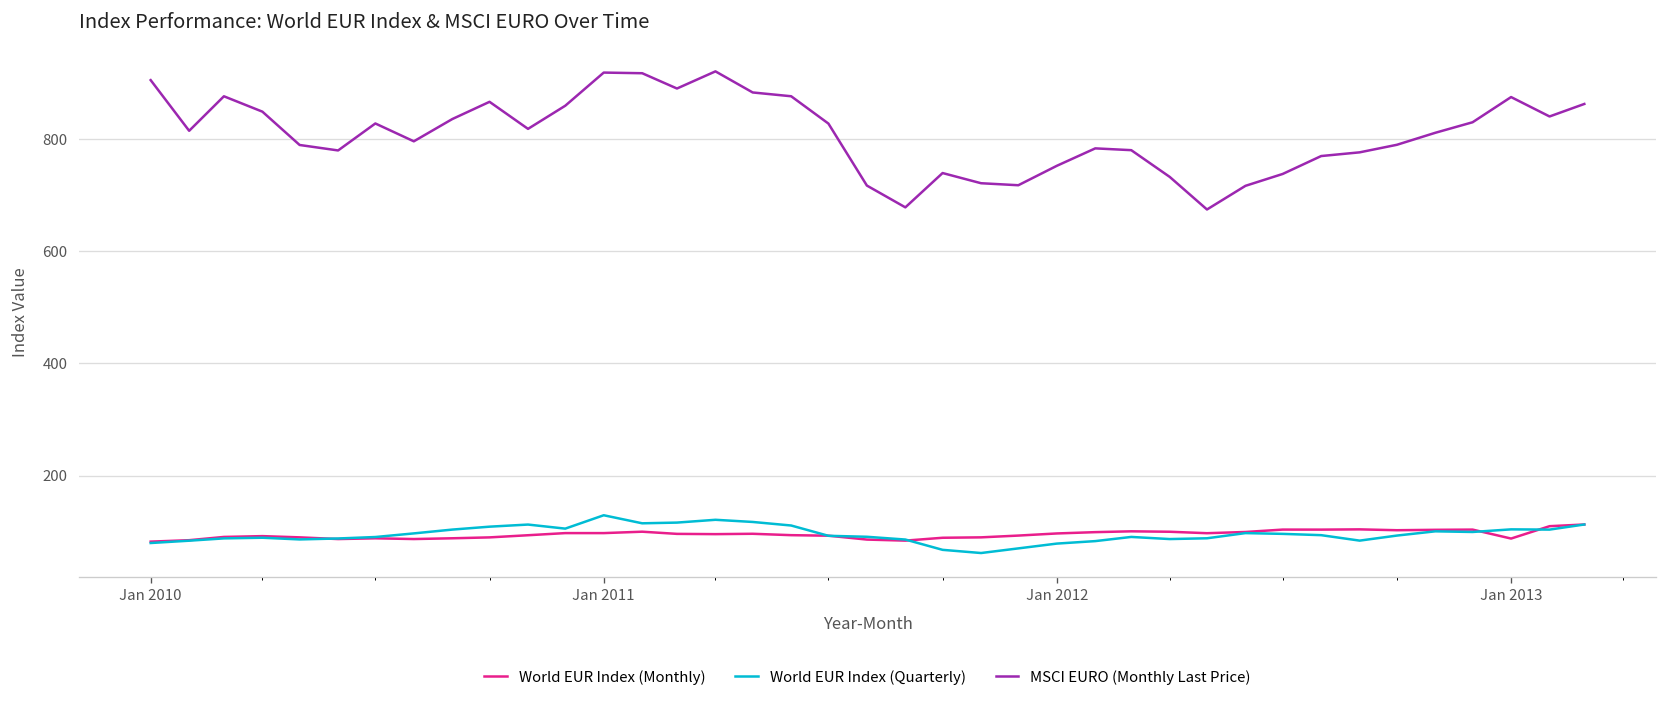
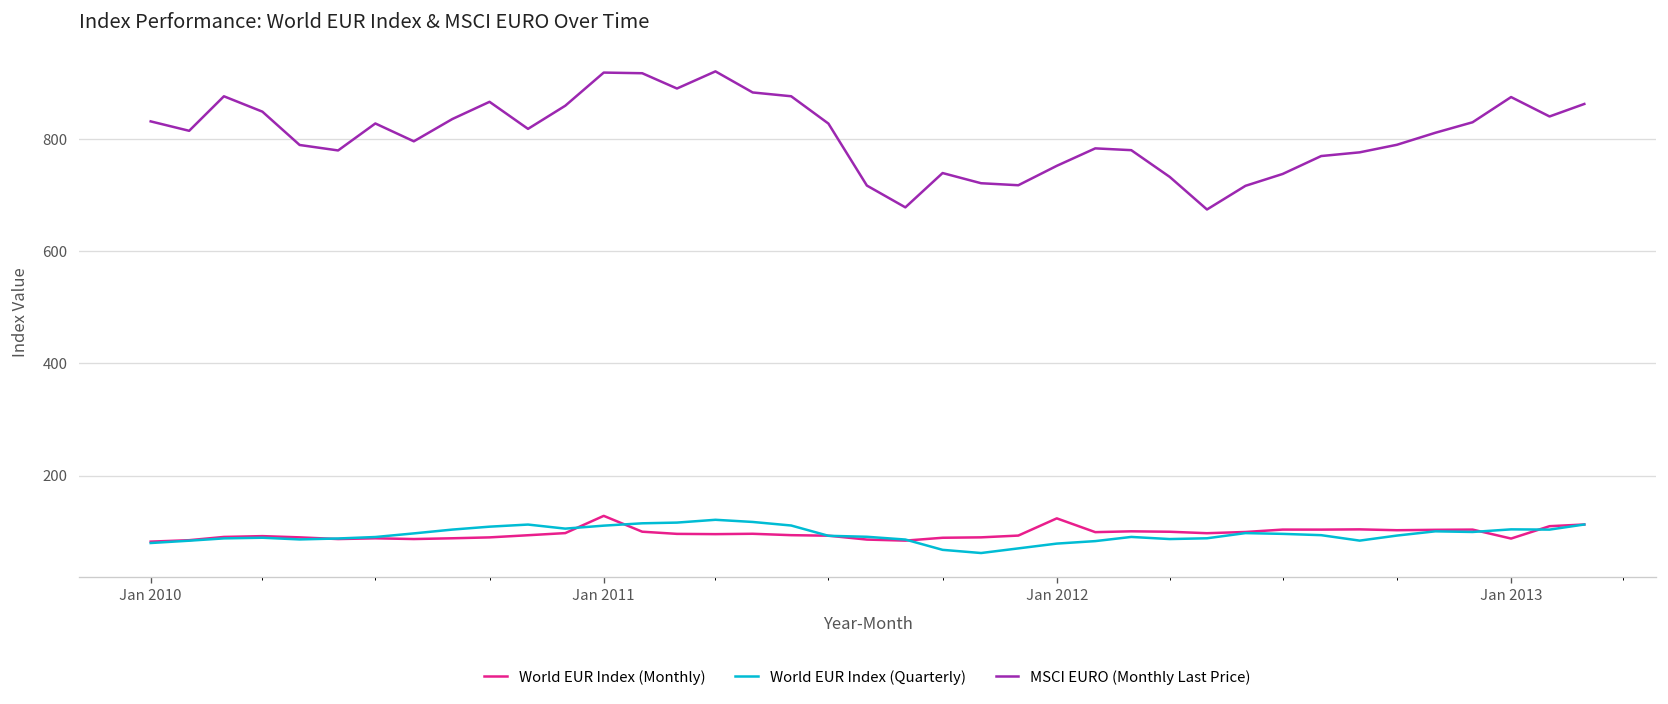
MSCI EURO (Monthly Last Price), Jan 2010: 900 -> 830
World EUR Index (Monthly), Jan 2011: 100 -> 130
World EUR Index (Quarterly), Jan 2011: 130 -> 110
World EUR Index (Monthly), Jan 2012: 100 -> 120
